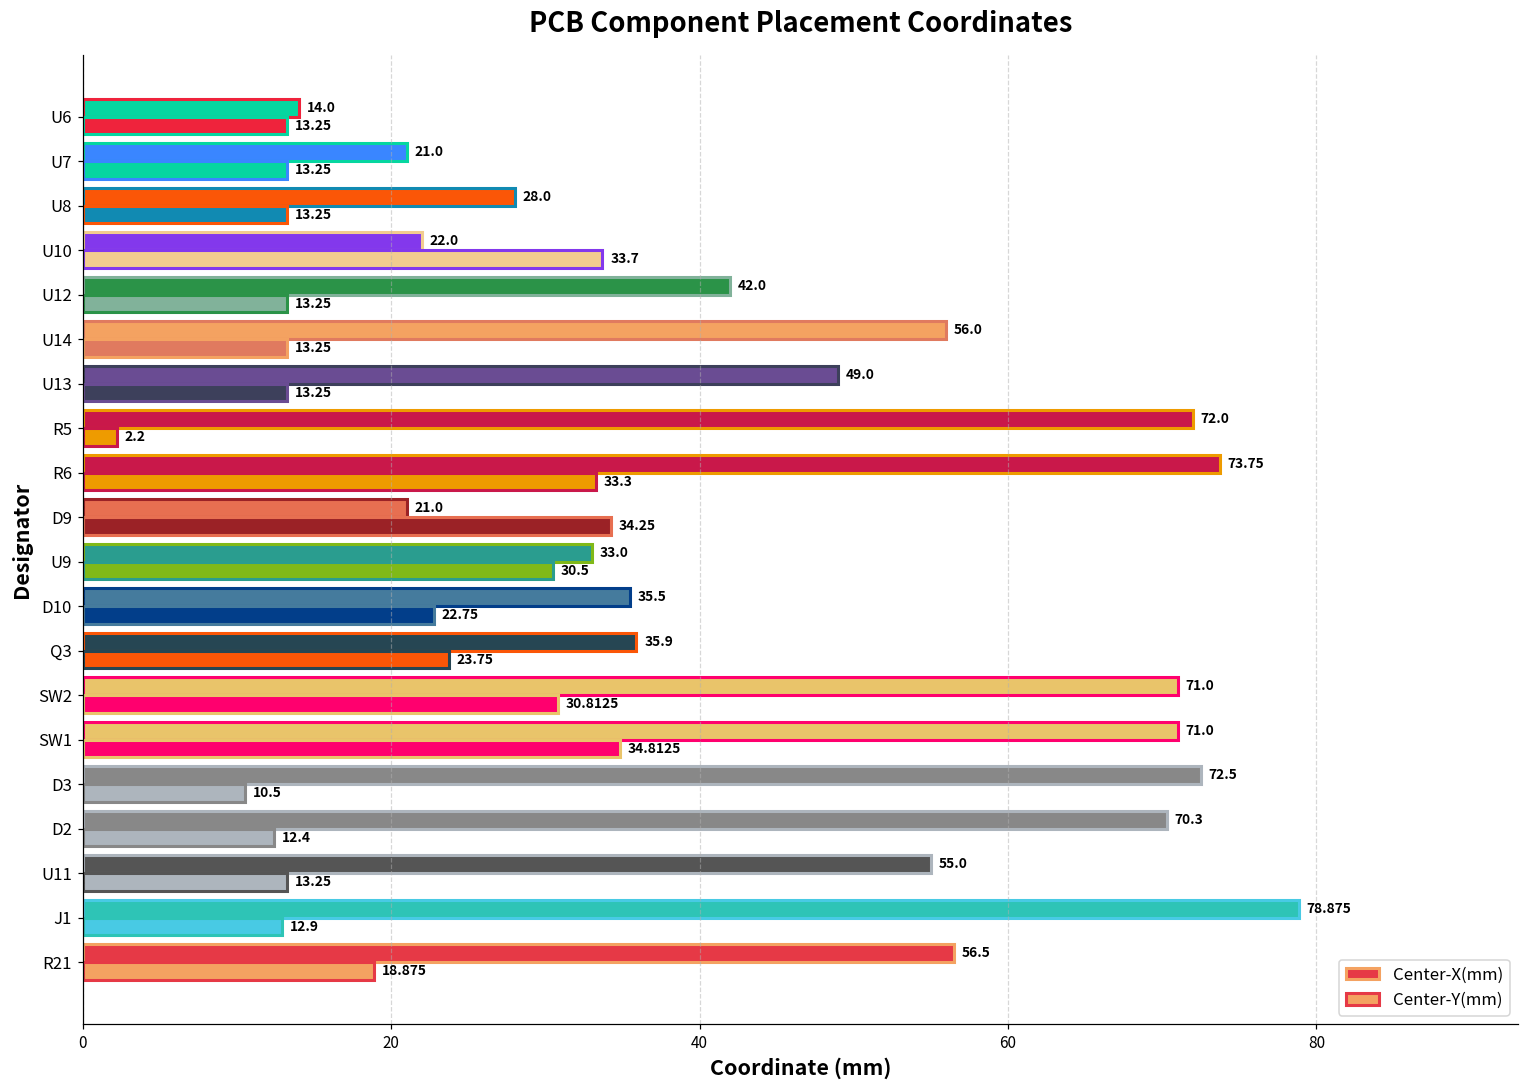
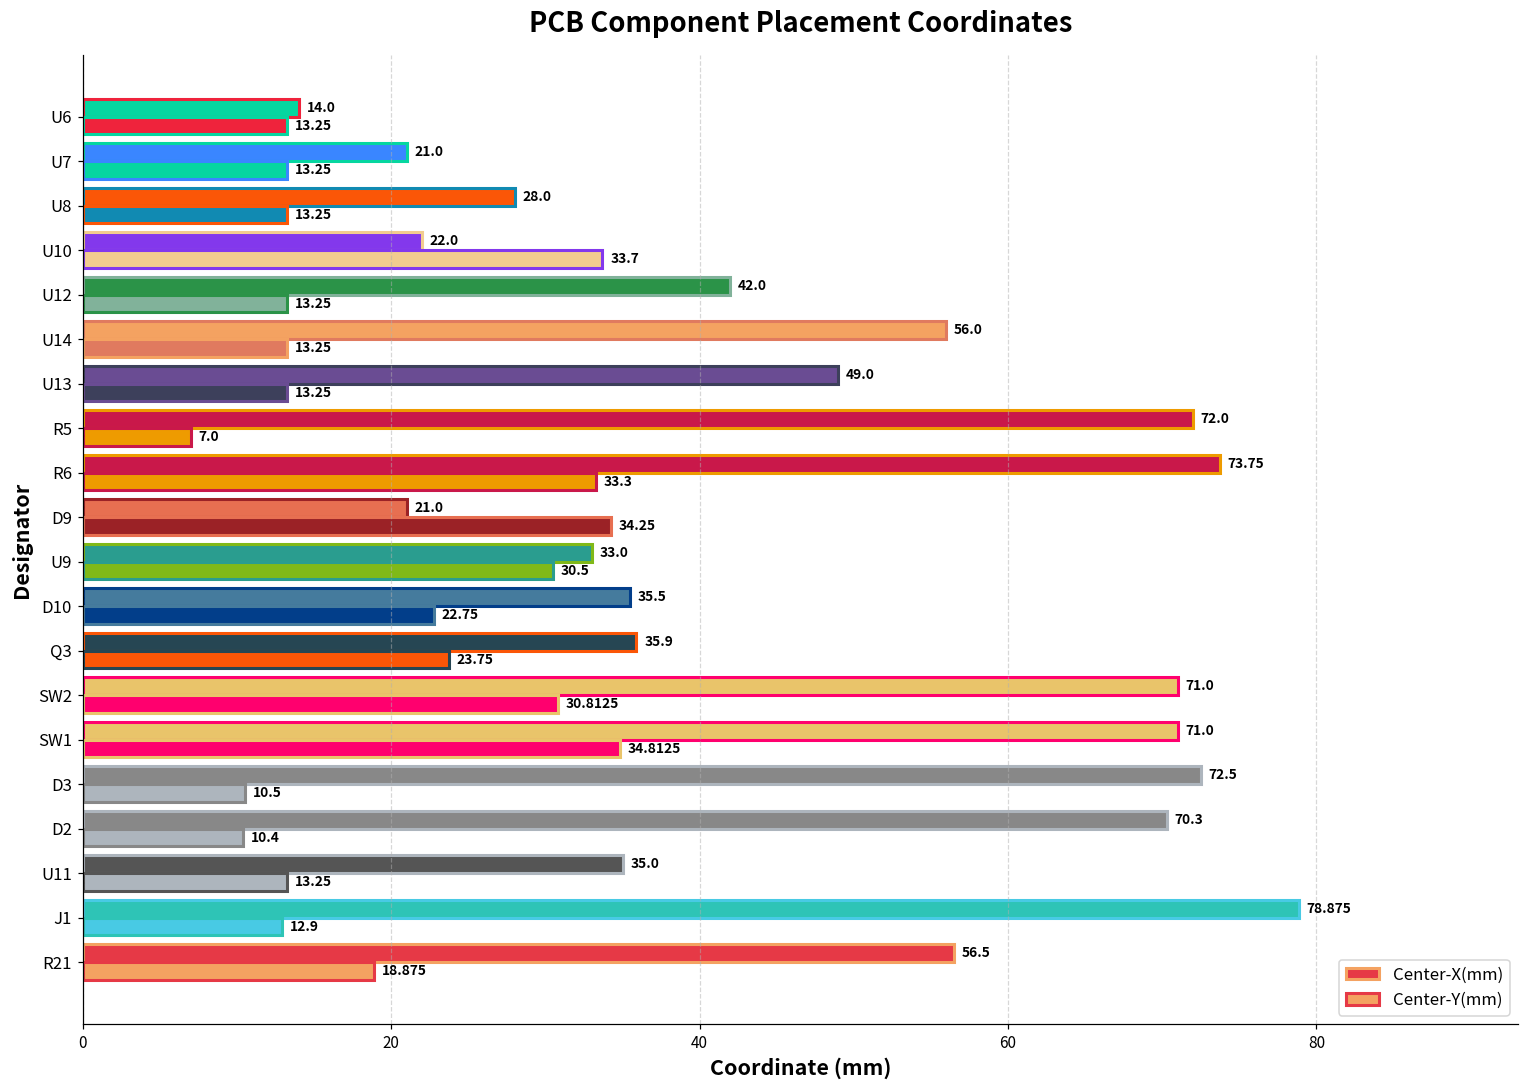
Center-Y(mm), R5: 2.2 -> 7.0
Center-Y(mm), D2: 12.4 -> 10.4
Center-X(mm), U11: 55.0 -> 35.0
